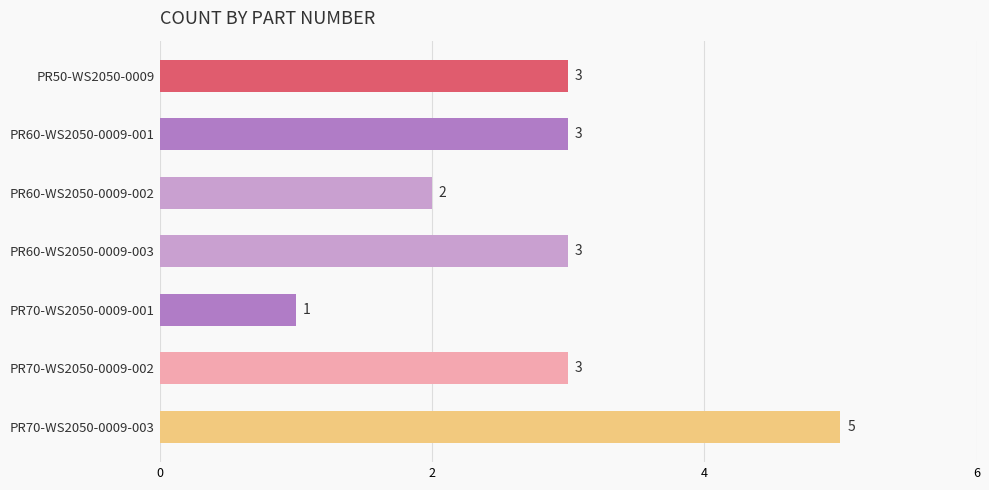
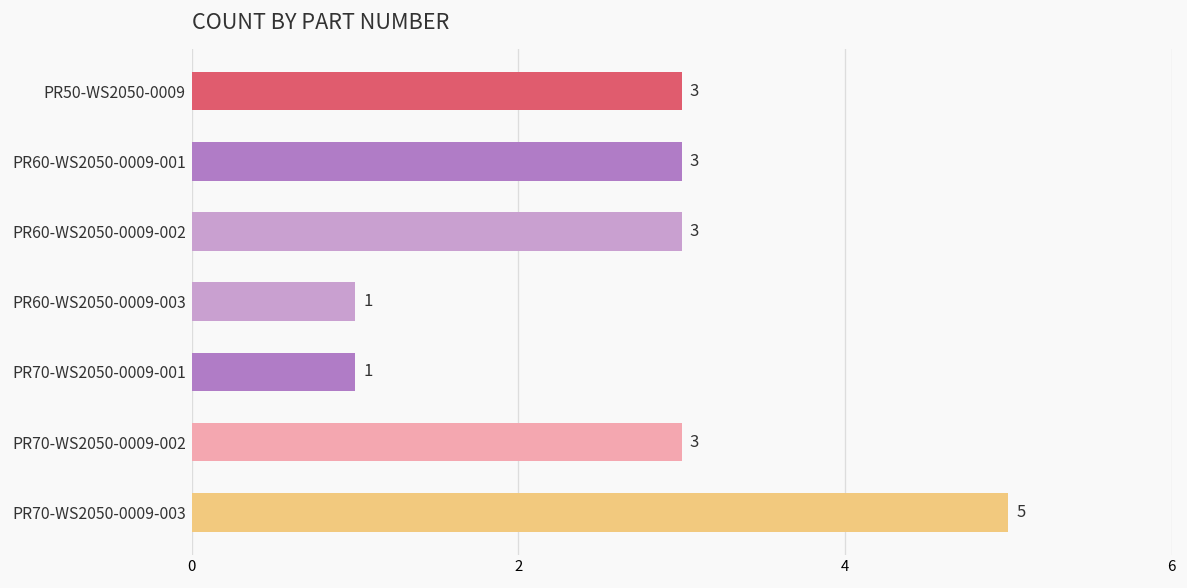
PR60-WS2050-0009-002: 2 -> 3
PR60-WS2050-0009-003: 3 -> 1
